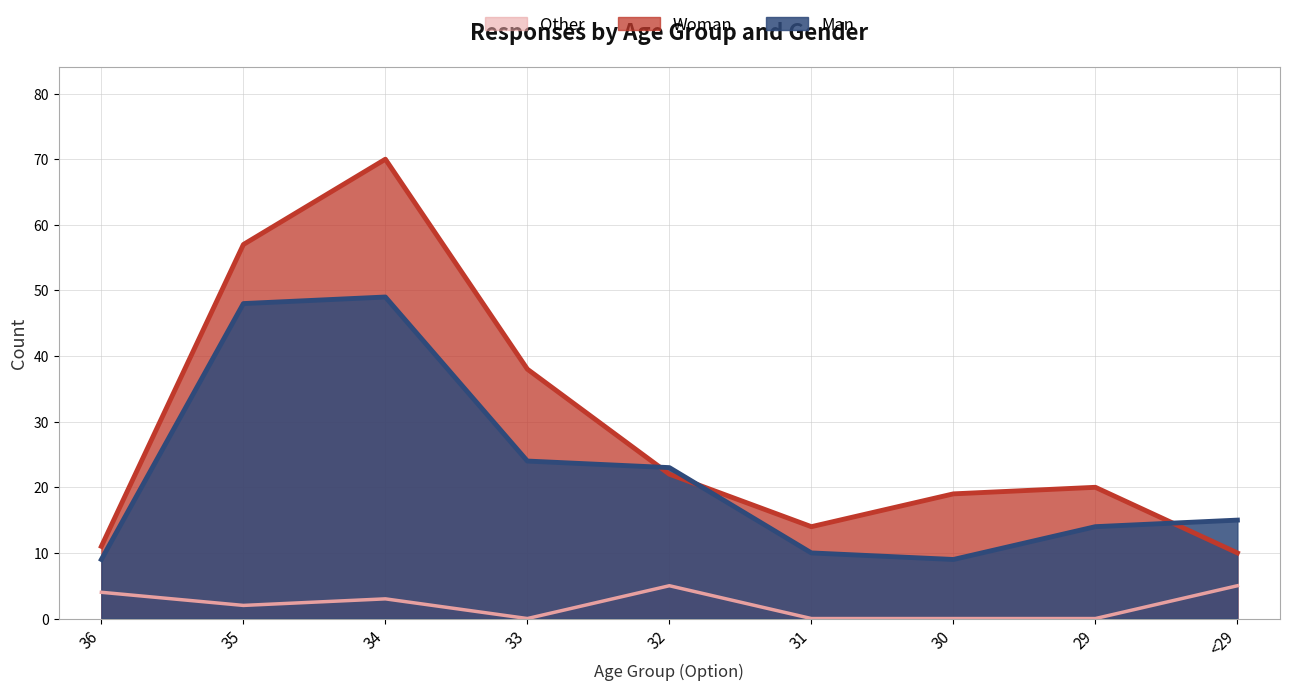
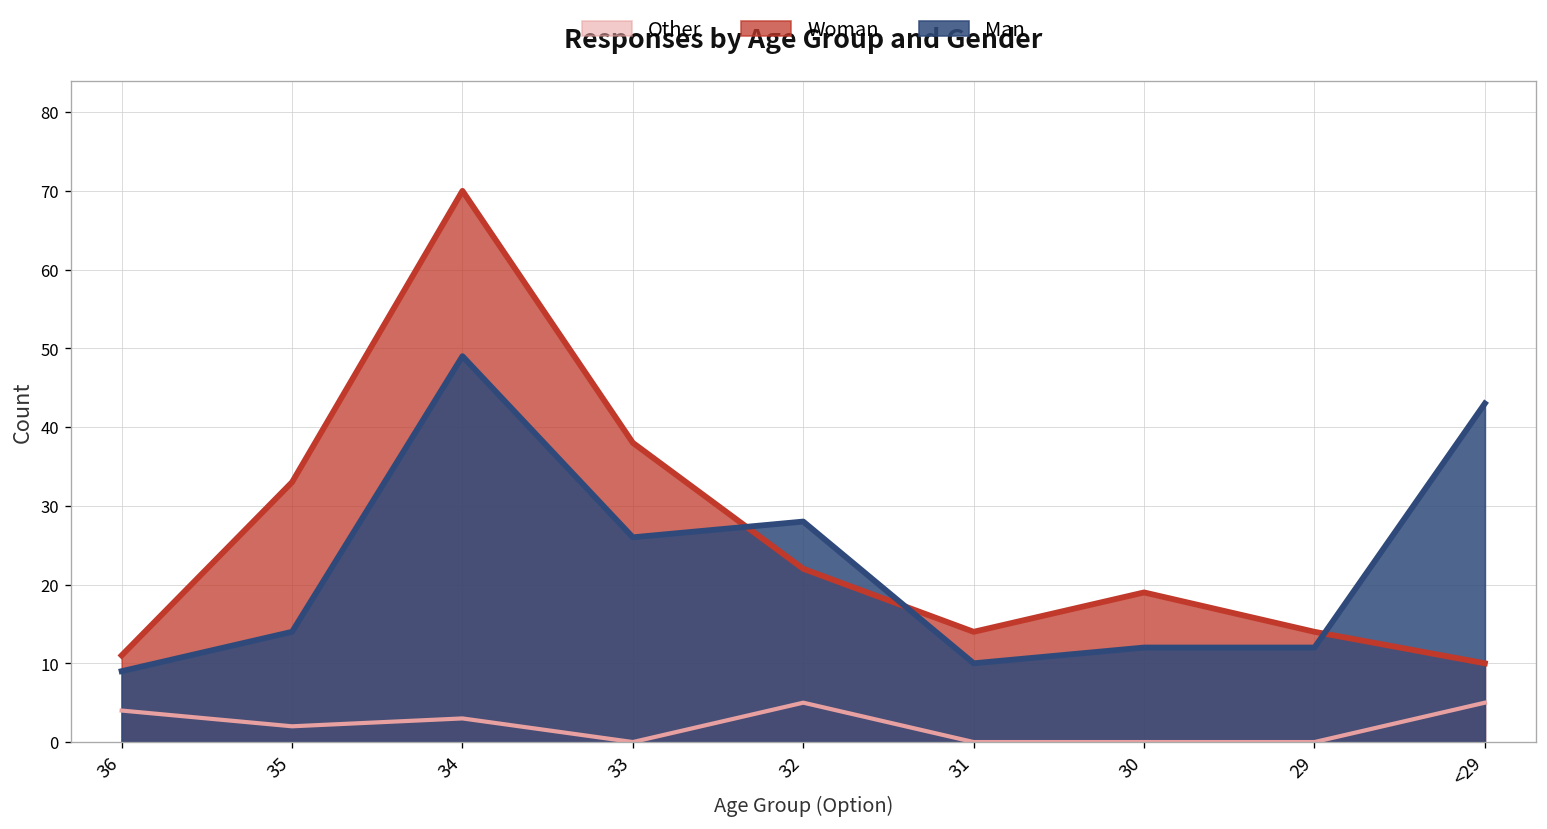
Woman, 35: 57 -> 33
Man, 35: 48 -> 14
Man, 33: 24 -> 26
Man, 32: 23 -> 28
Man, 30: 9 -> 12
Woman, 29: 20 -> 14
Man, 29: 14 -> 12
Man, <29: 15 -> 43
